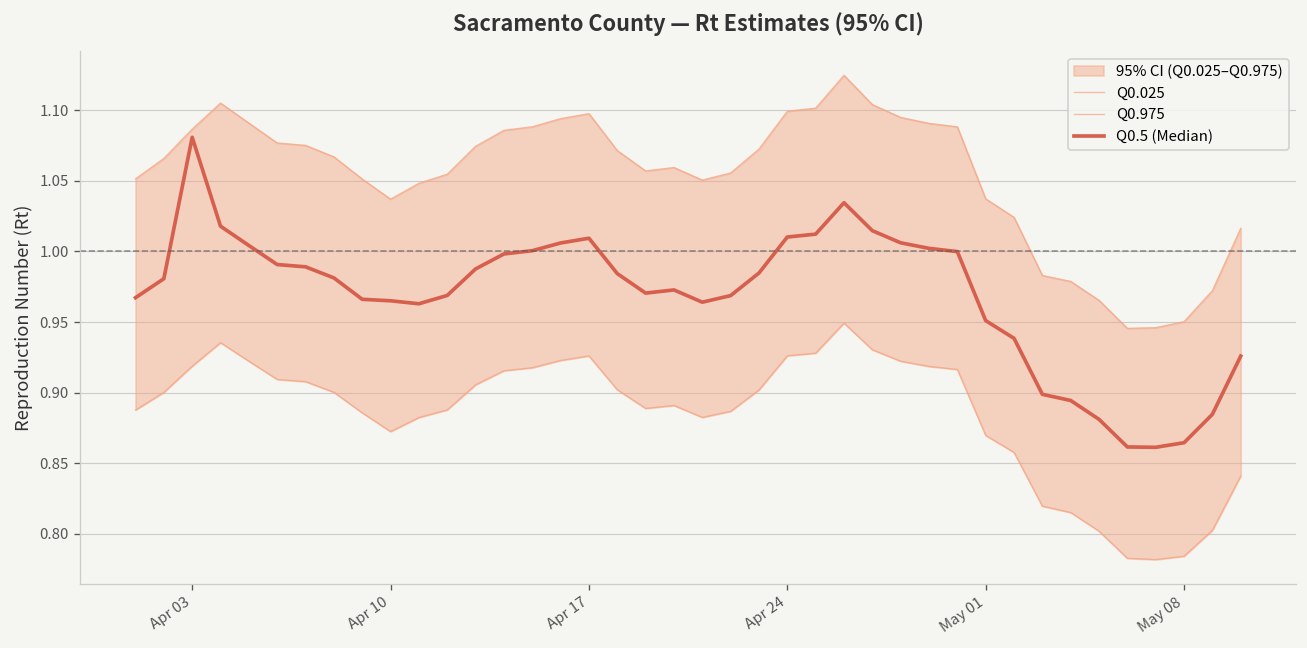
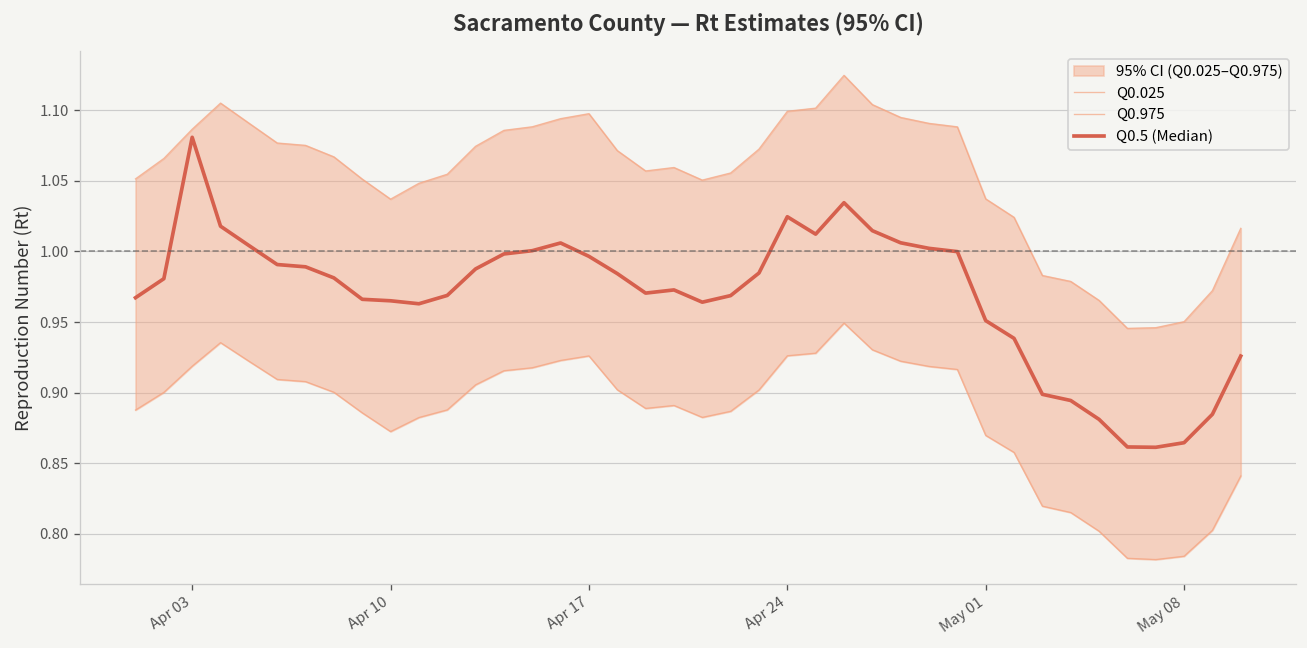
Q0.5 (Median), Apr 17: 1.009 -> 0.997
Q0.5 (Median), Apr 24: 1.010 -> 1.025
